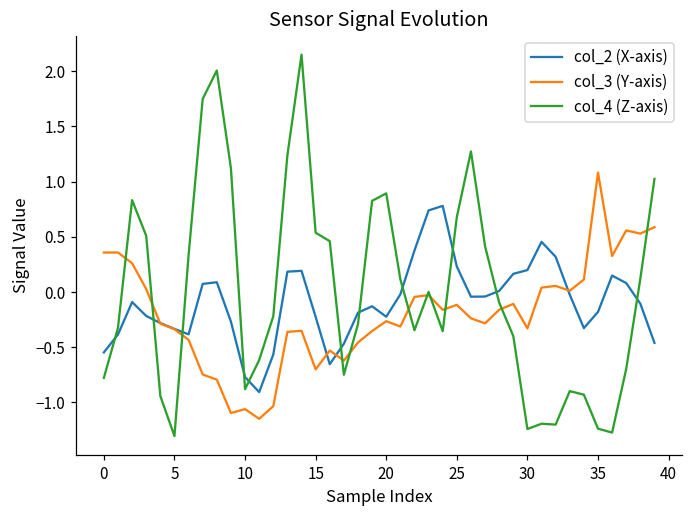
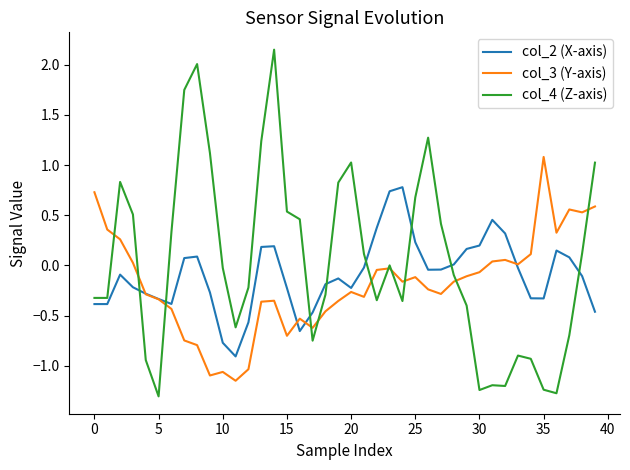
col_2 (X-axis), 0: -0.55 -> -0.38
col_3 (Y-axis), 0: 0.36 -> 0.73
col_4 (Z-axis), 0: -0.78 -> -0.32
col_4 (Z-axis), 10: -0.88 -> -0.02
col_4 (Z-axis), 20: 0.89 -> 1.03
col_3 (Y-axis), 30: -0.33 -> -0.07
col_2 (X-axis), 35: -0.18 -> -0.33
